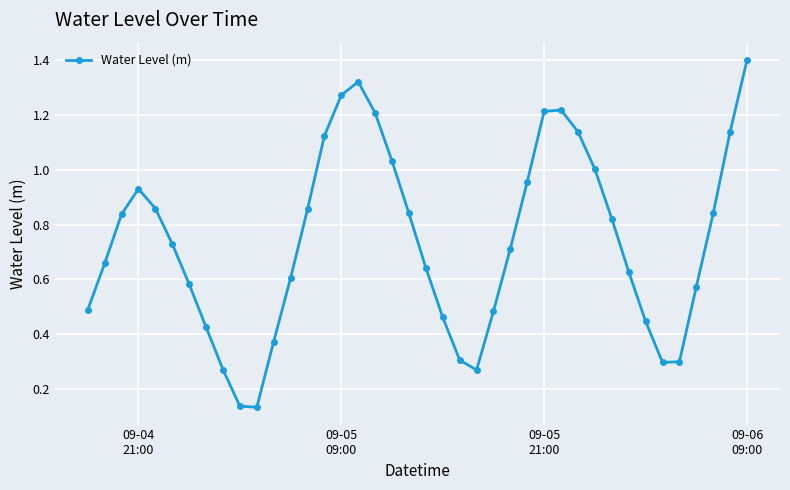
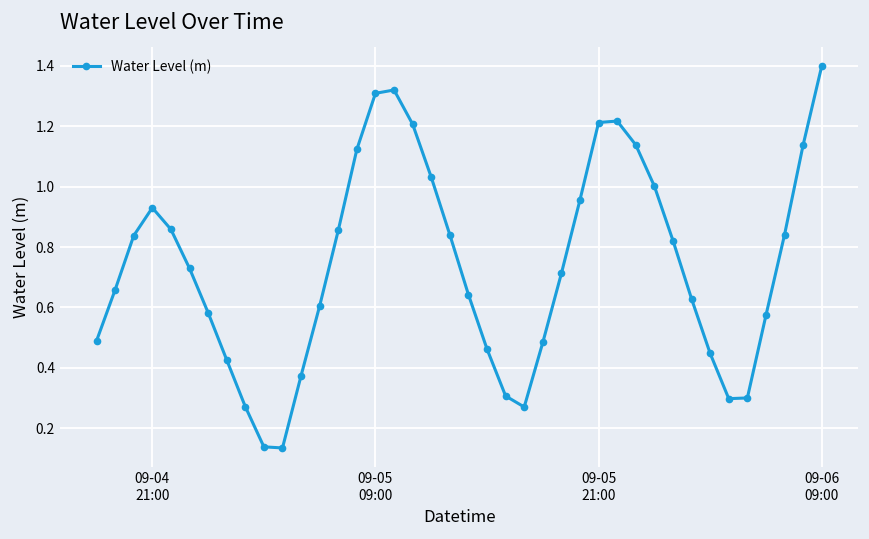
09-05 09:00: 1.27 -> 1.31
